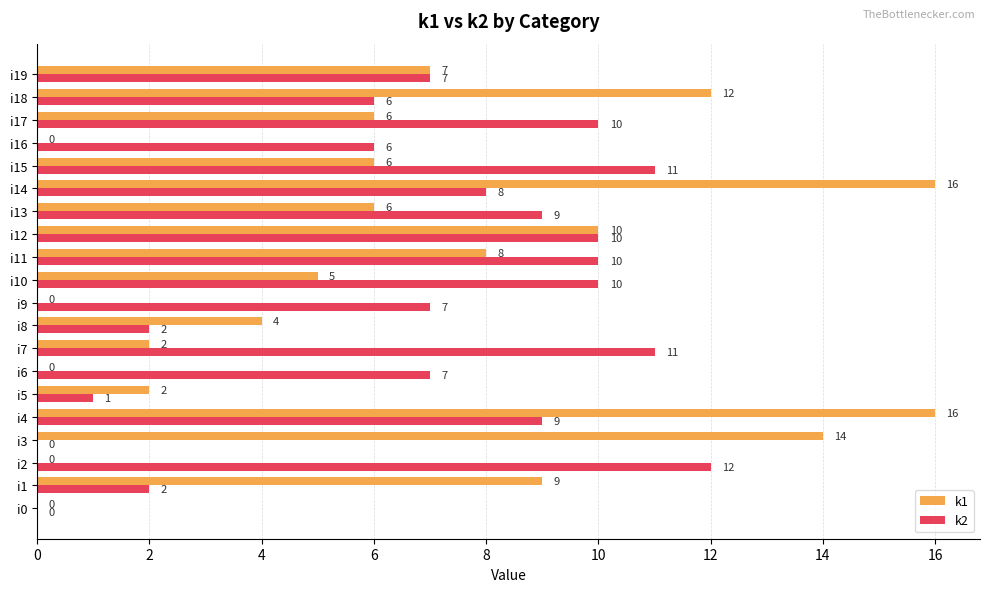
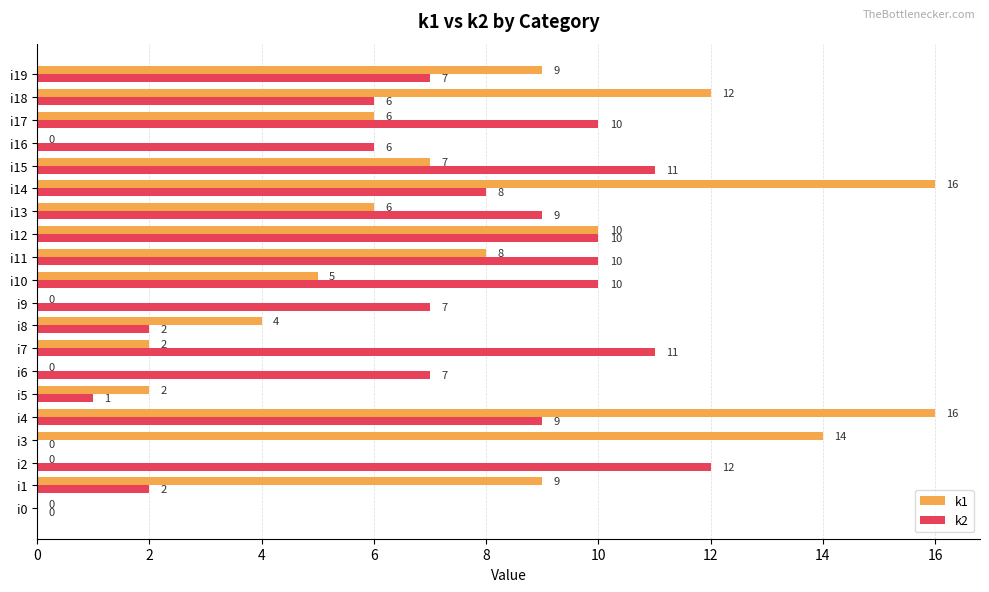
k1, i19: 7 -> 9
k1, i15: 6 -> 7
